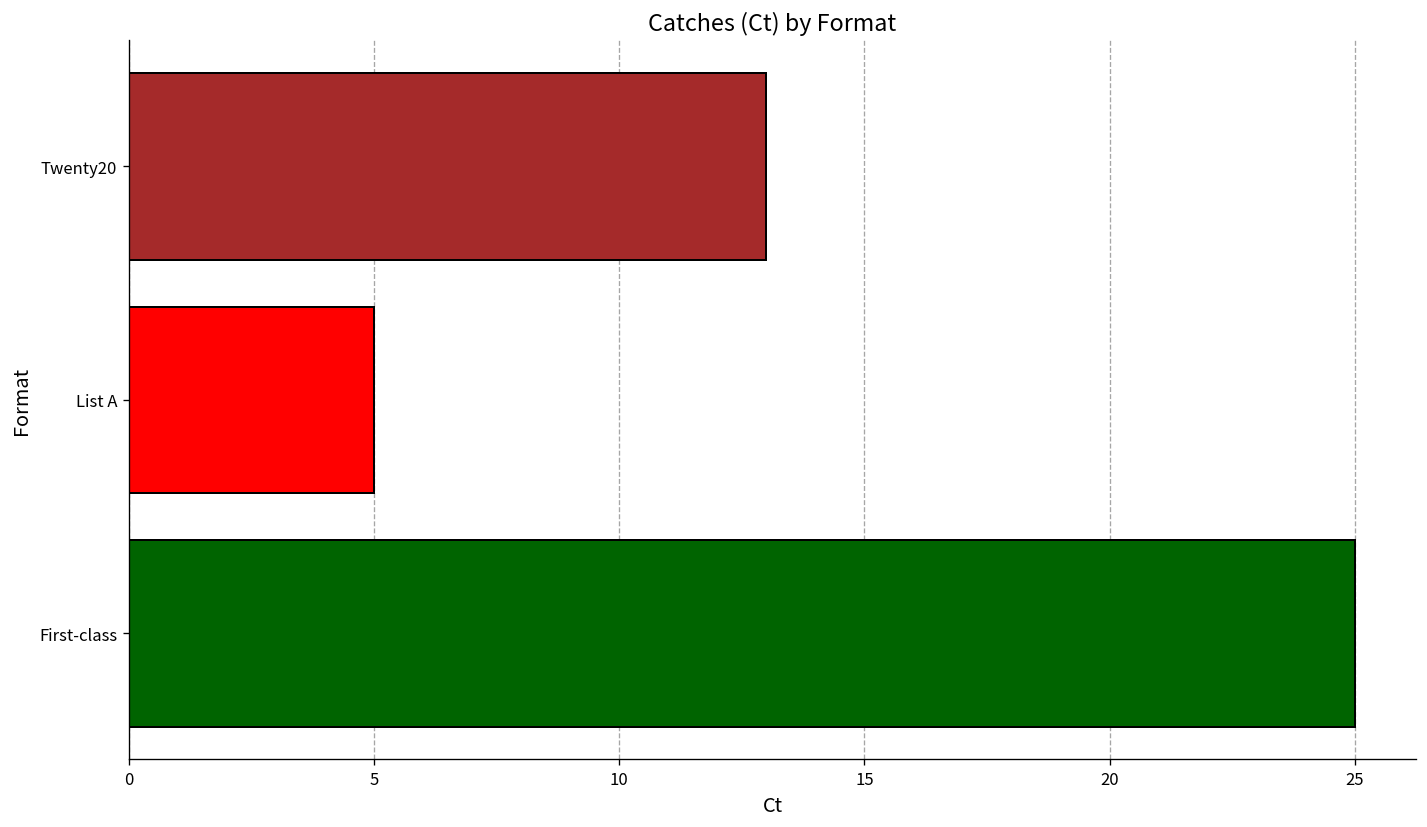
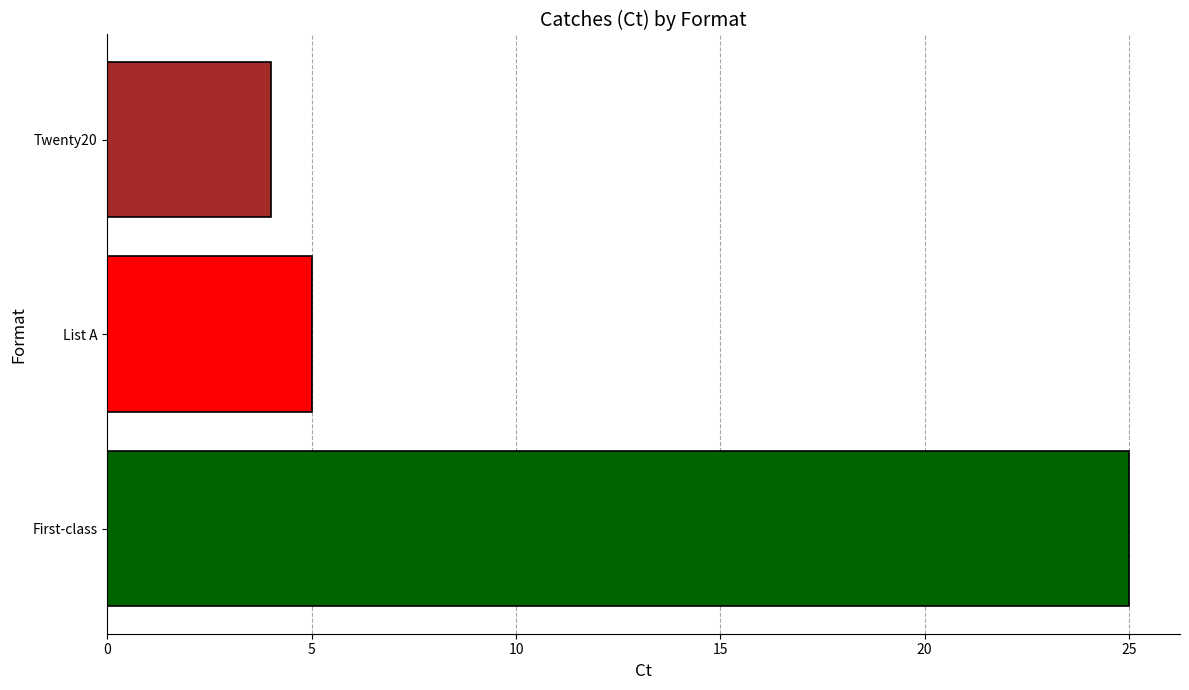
Twenty20: 13 -> 4
